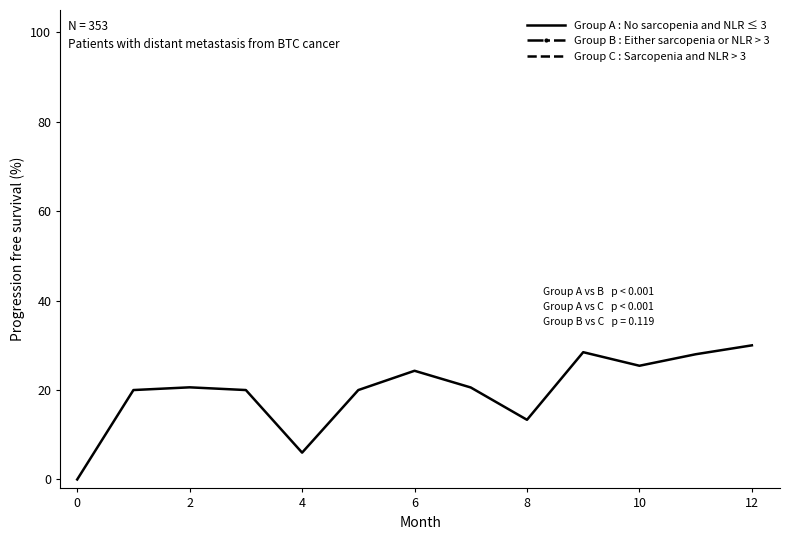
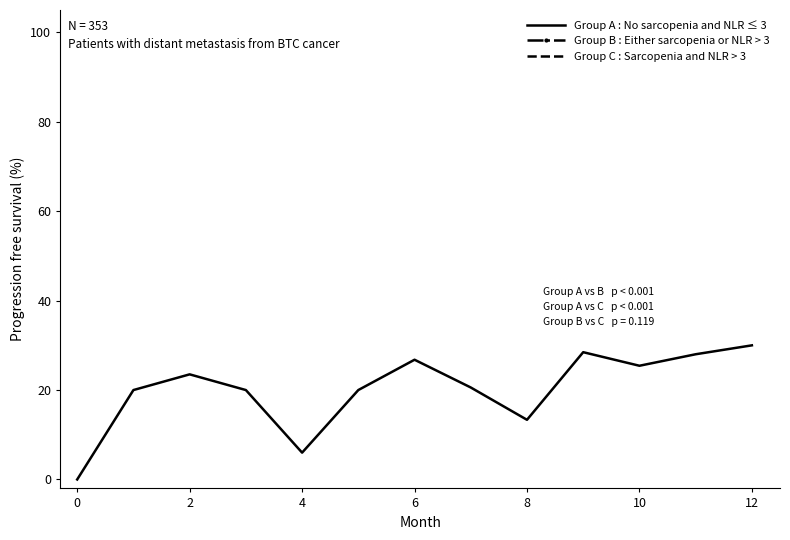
2: 21 -> 24
6: 24 -> 27
